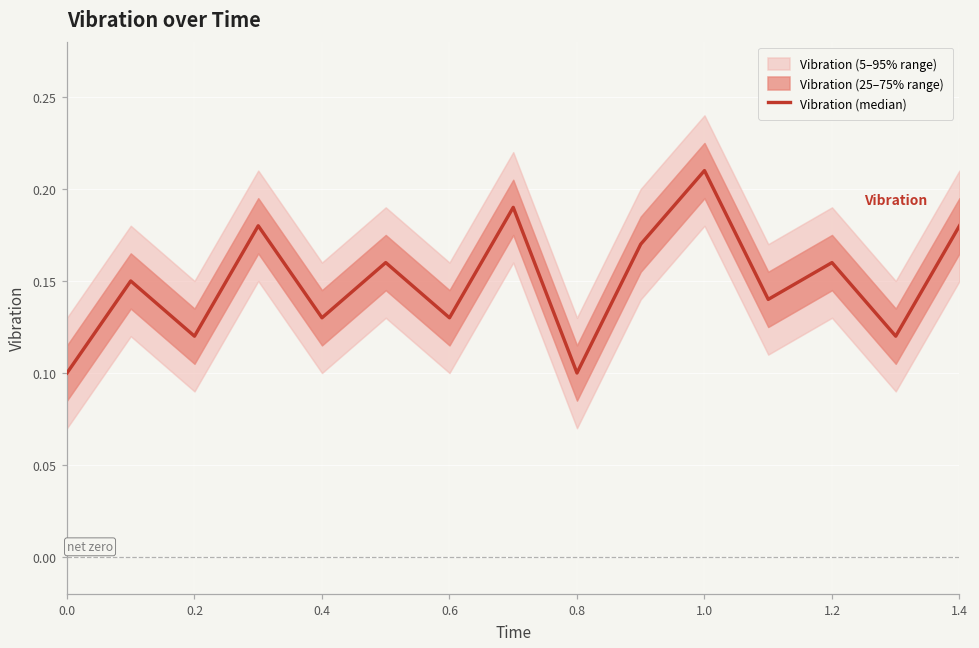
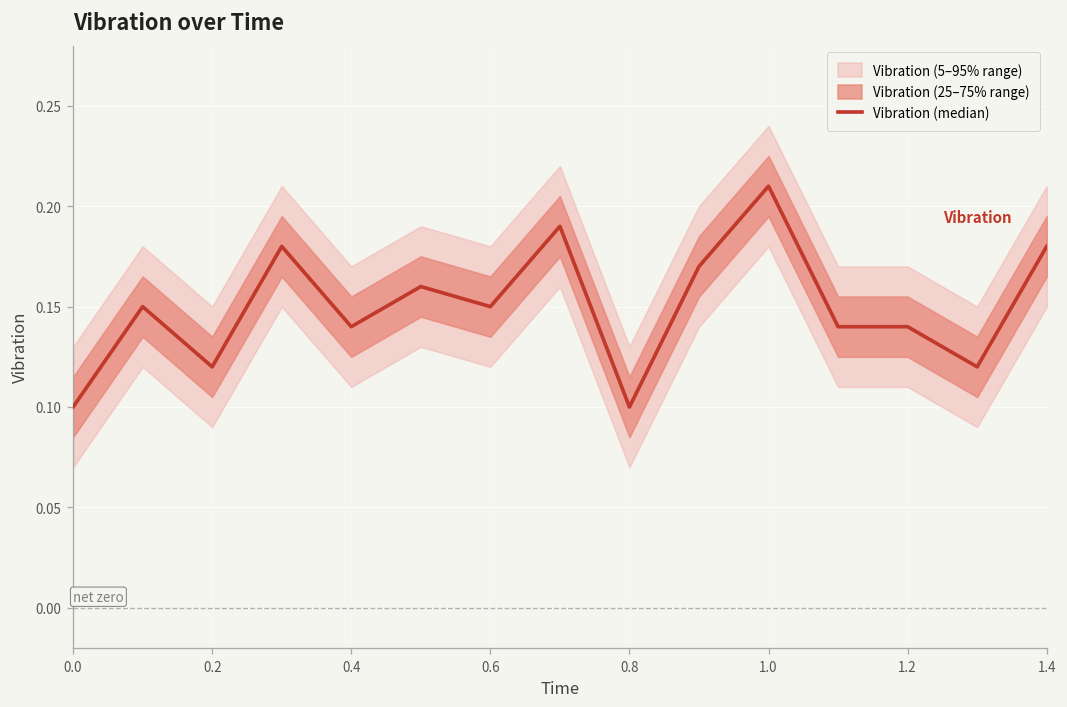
Vibration (median), 0.4: 0.13 -> 0.14
Vibration (median), 0.6: 0.13 -> 0.15
Vibration (median), 1.2: 0.16 -> 0.14
